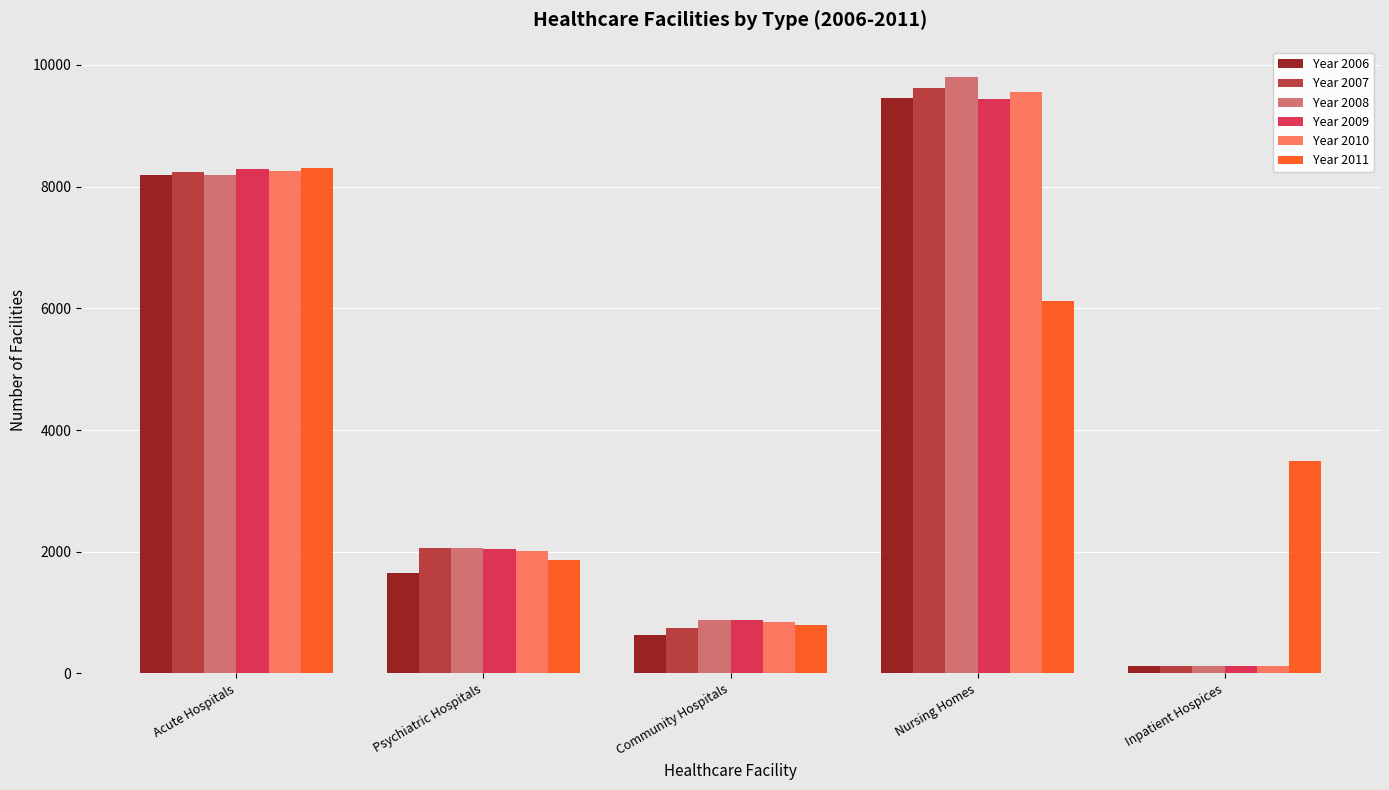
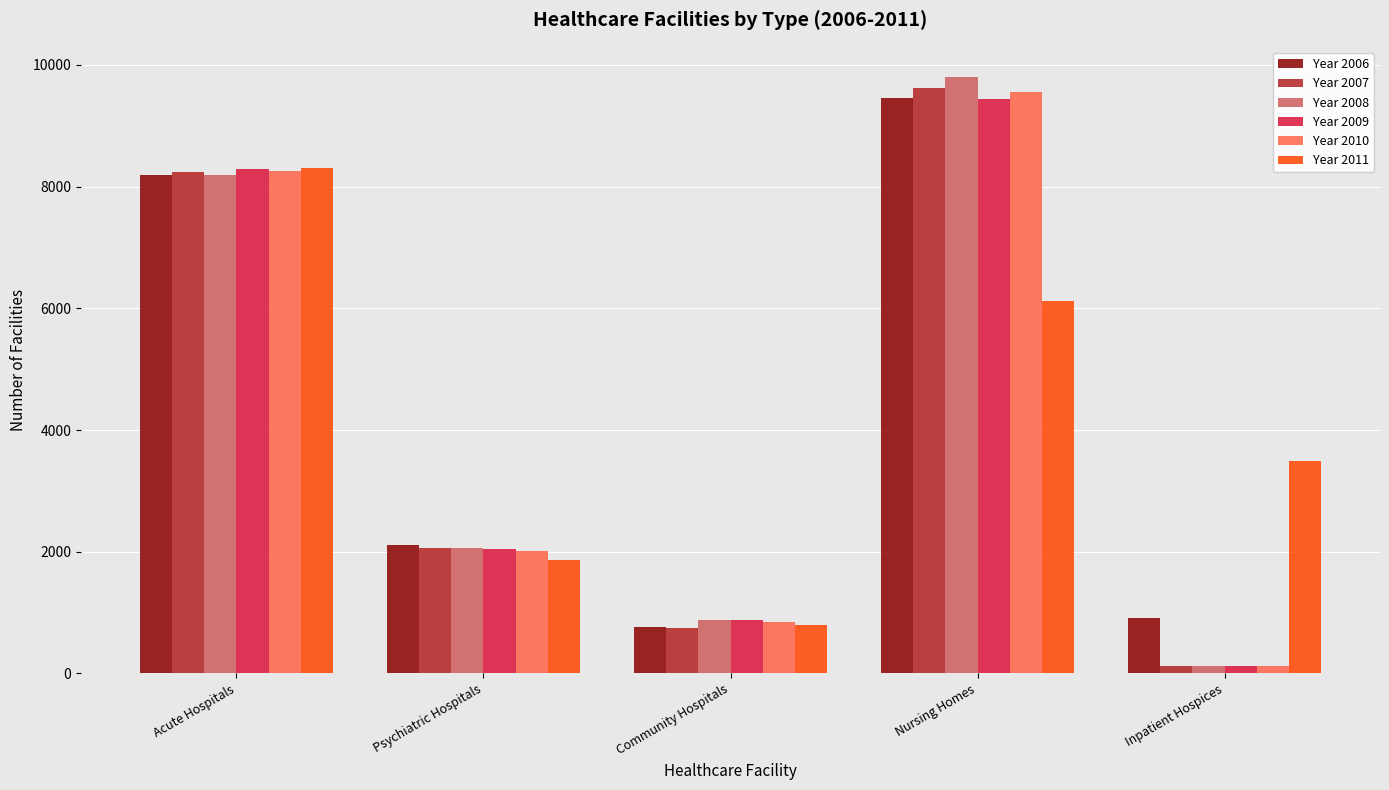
Year 2006, Psychiatric Hospitals: 1700 -> 2100
Year 2006, Community Hospitals: 600 -> 800
Year 2006, Inpatient Hospices: 100 -> 900
